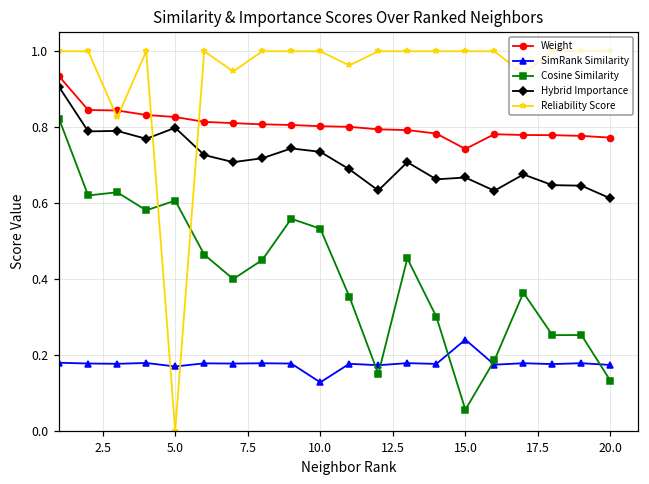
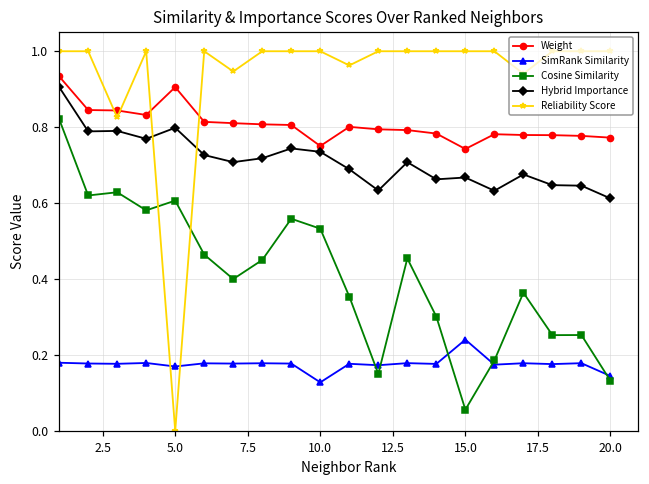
Weight, 5.0: 0.83 -> 0.91
Weight, 10.0: 0.80 -> 0.75
SimRank Similarity, 20.0: 0.17 -> 0.14
